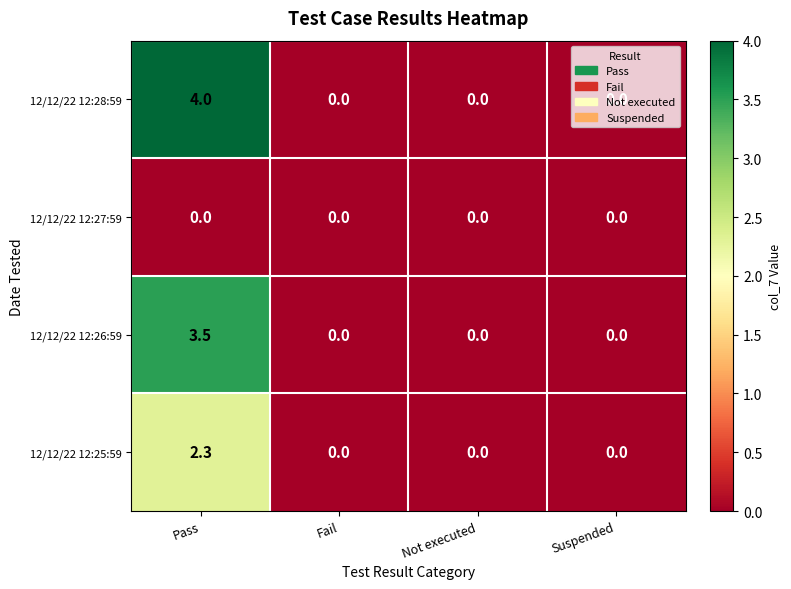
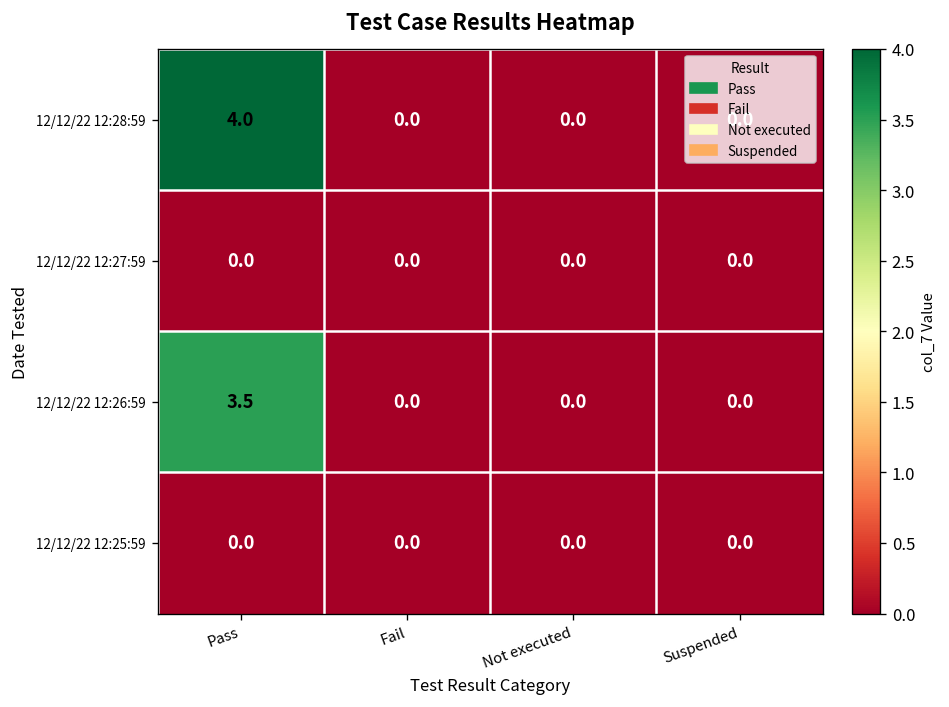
12/12/22 12:25:59, Pass: 2.3 -> 0.0
